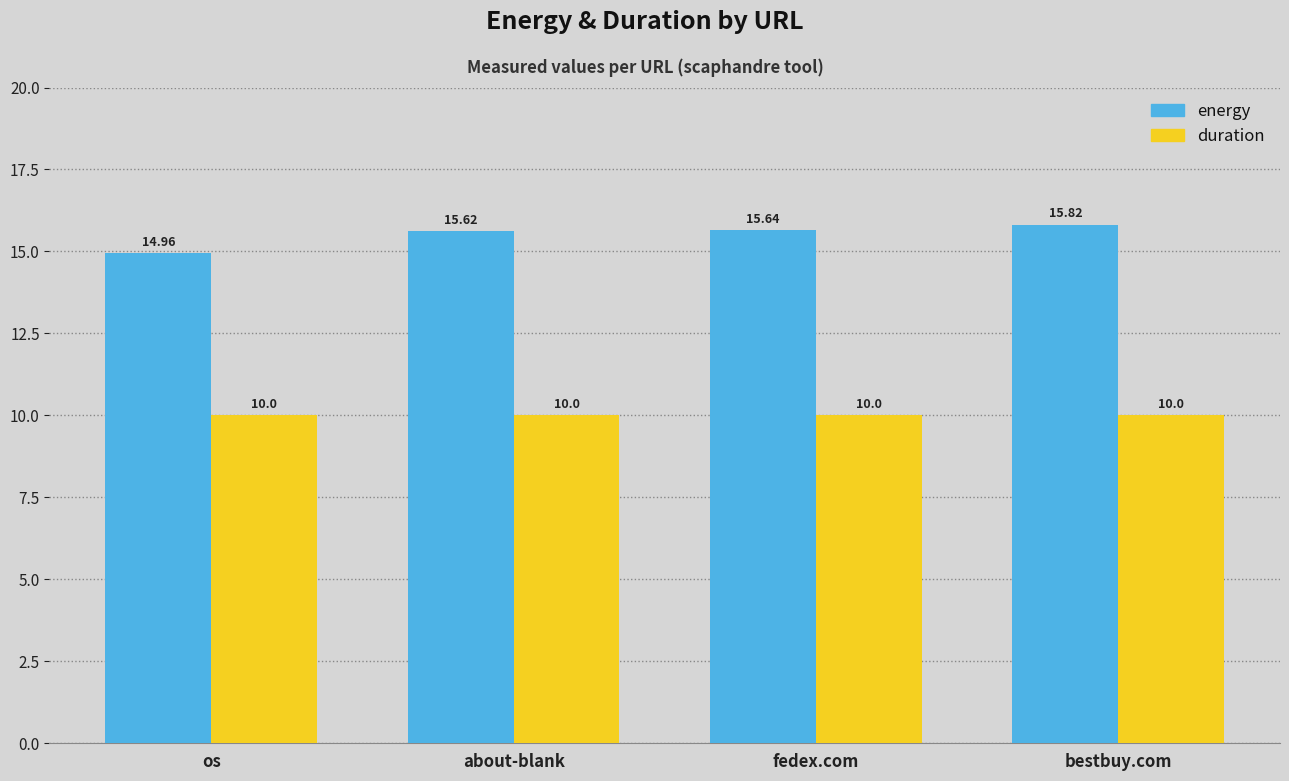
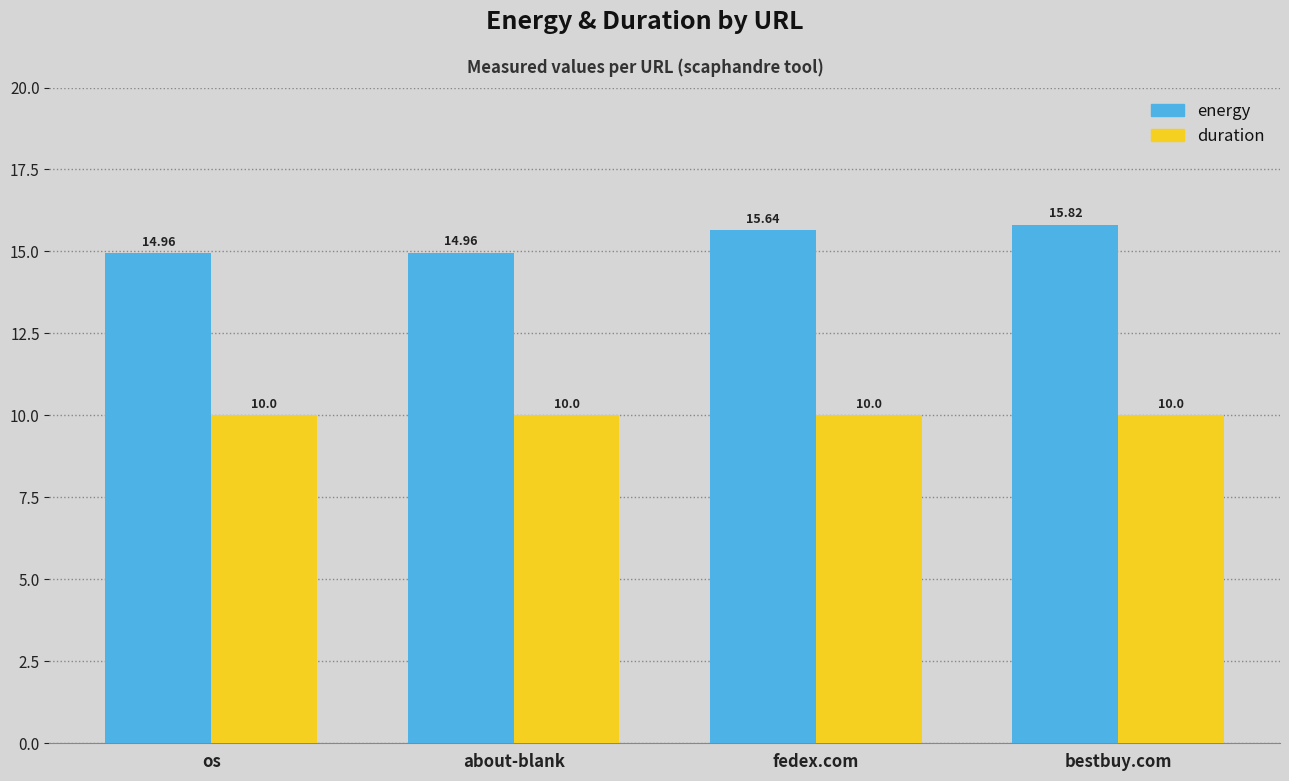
energy, about-blank: 15.62 -> 14.96
